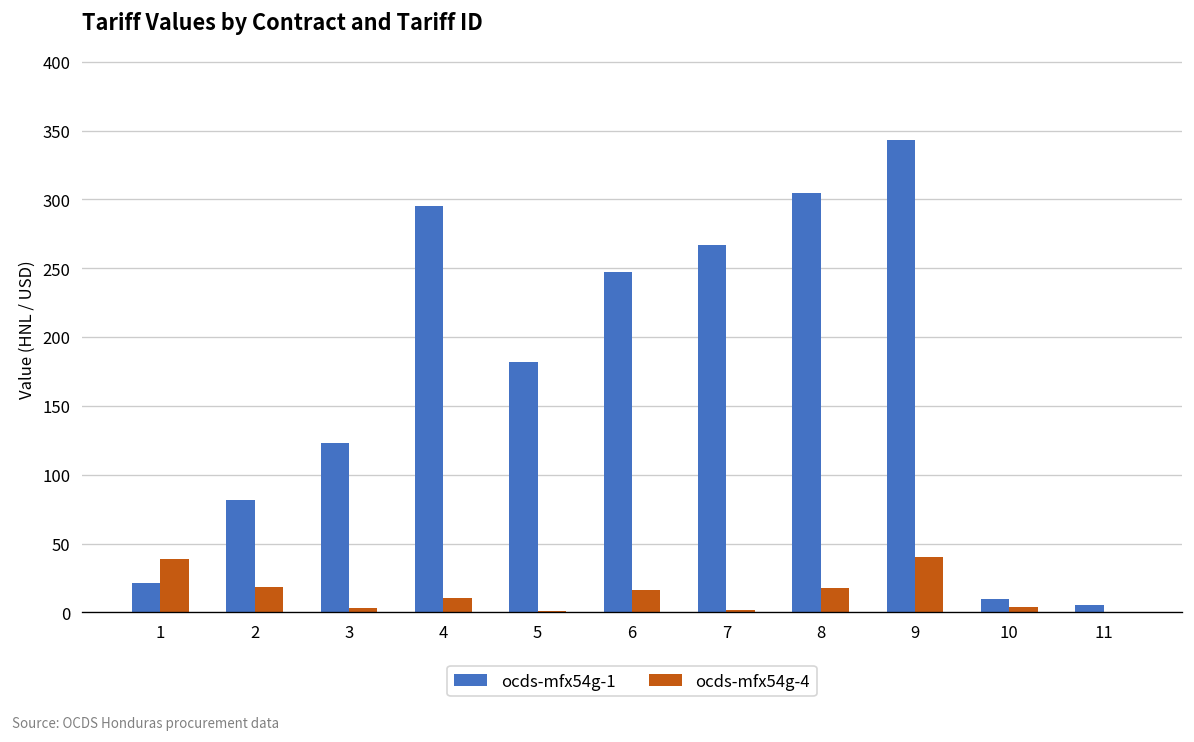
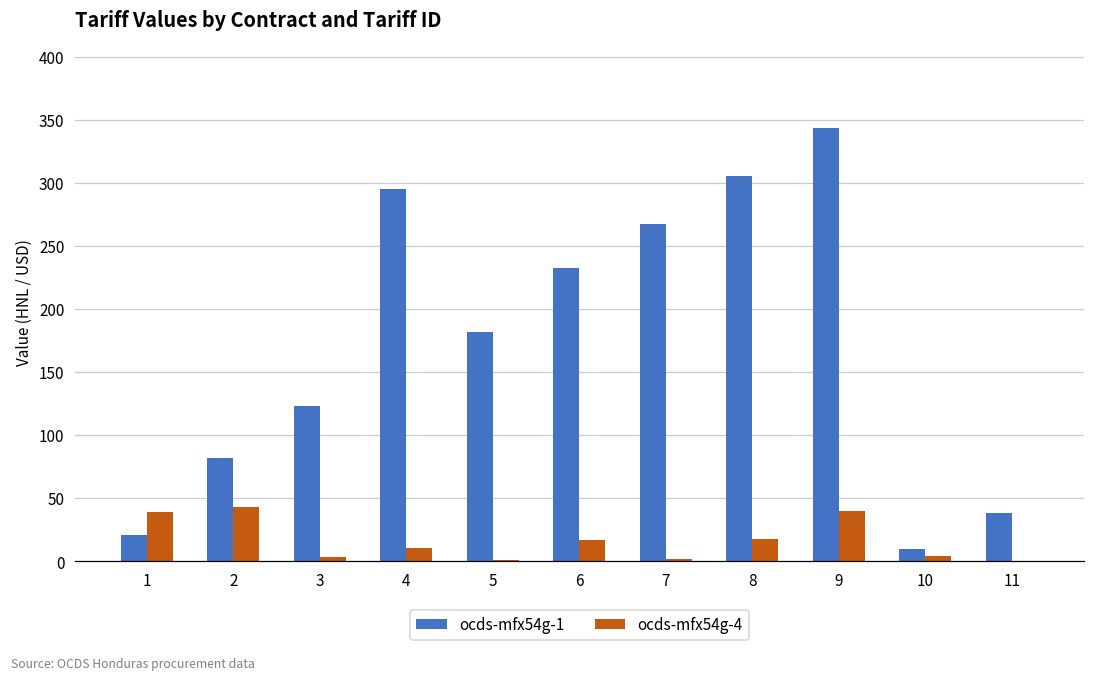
ocds-mfx54g-4, 2: 18 -> 43
ocds-mfx54g-1, 6: 247 -> 232
ocds-mfx54g-1, 11: 5 -> 38
